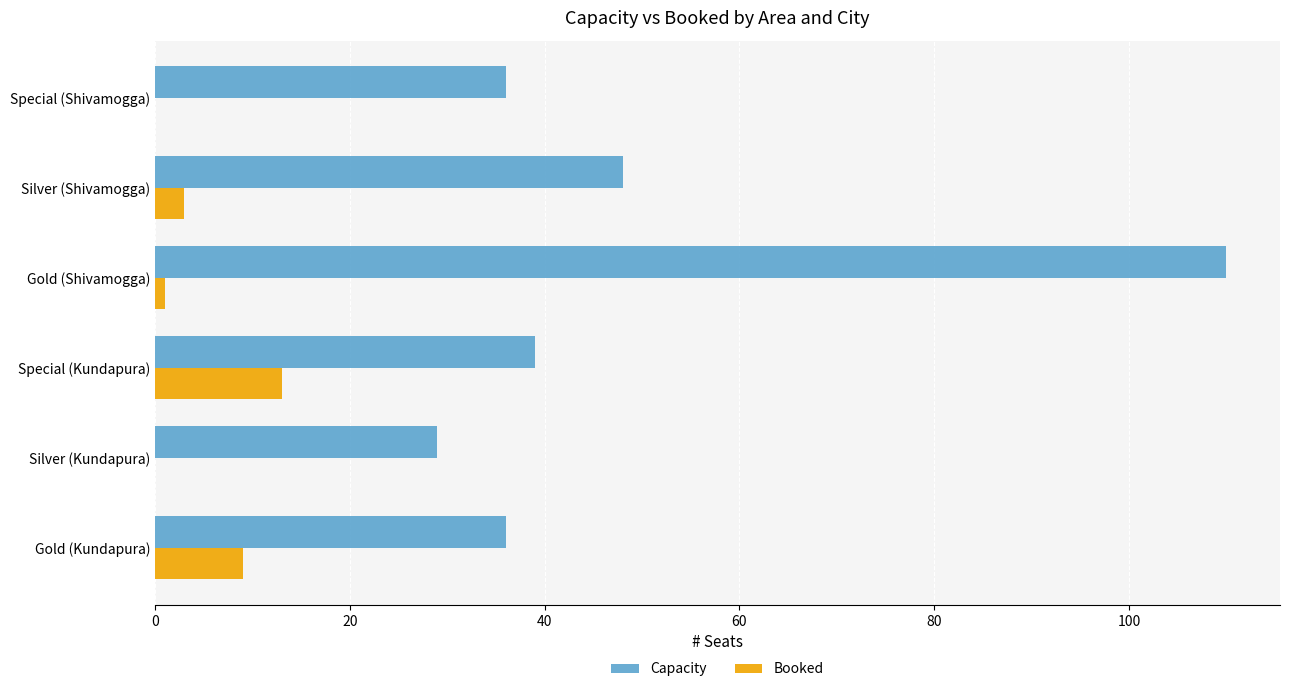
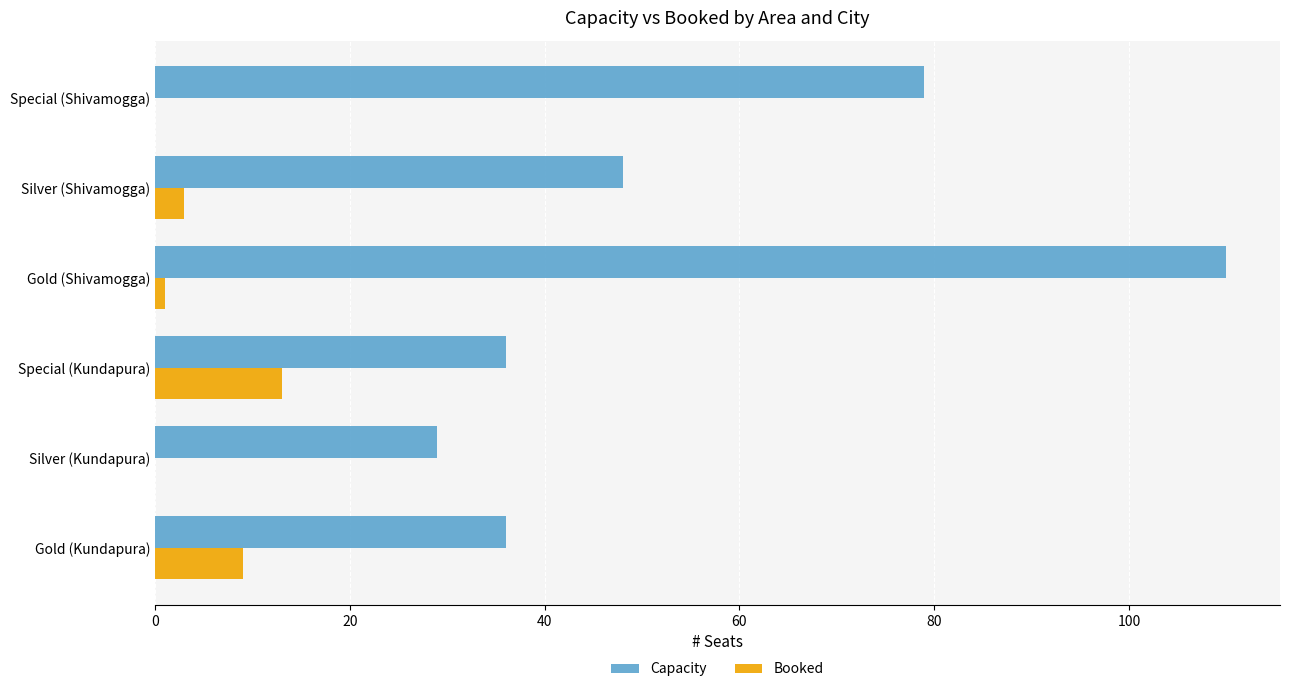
Capacity, Special (Shivamogga): 36 -> 79
Capacity, Special (Kundapura): 39 -> 36
